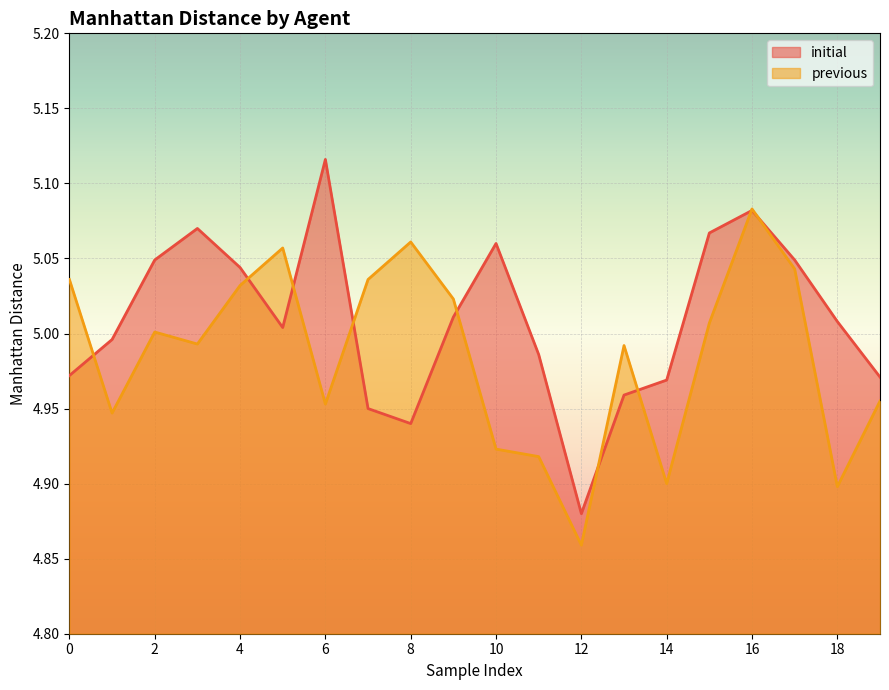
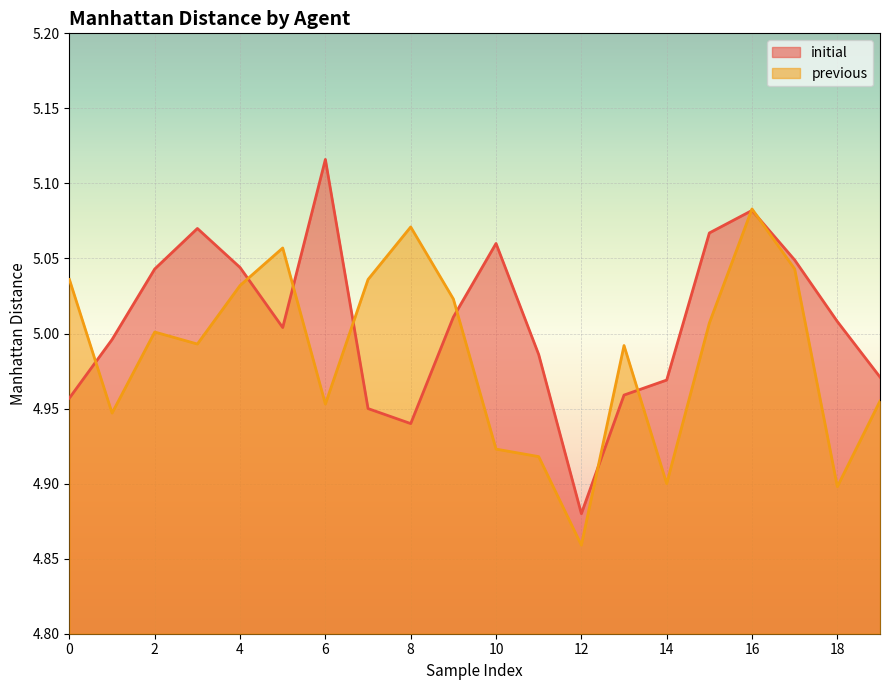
initial, 0: 4.972 -> 4.957
initial, 2: 5.049 -> 5.043
previous, 8: 5.061 -> 5.071
